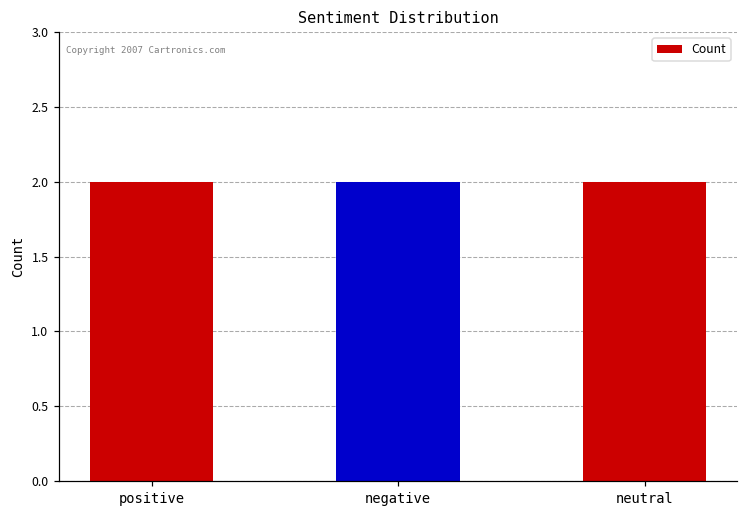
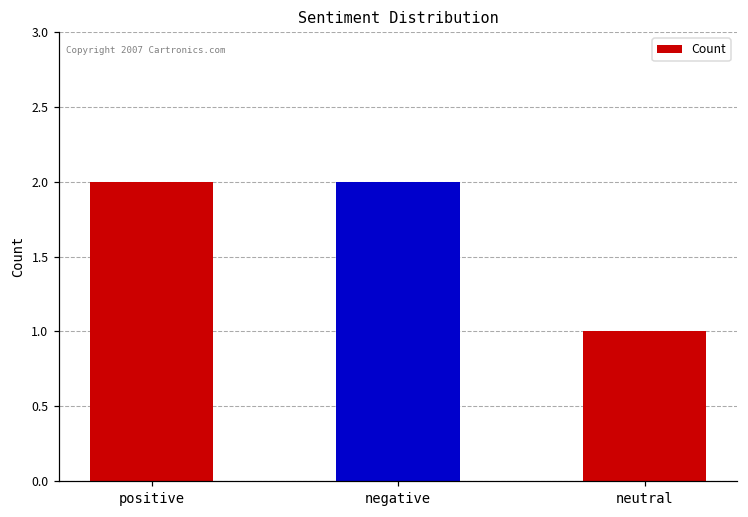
neutral: 2 -> 1
